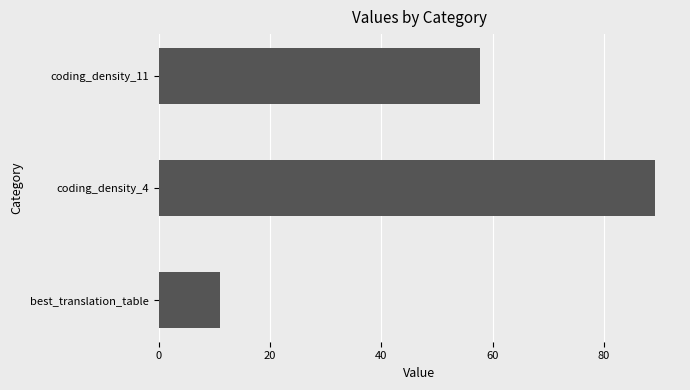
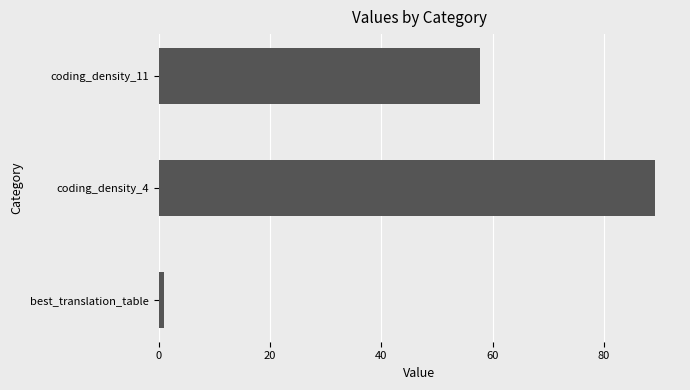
best_translation_table: 11 -> 1
